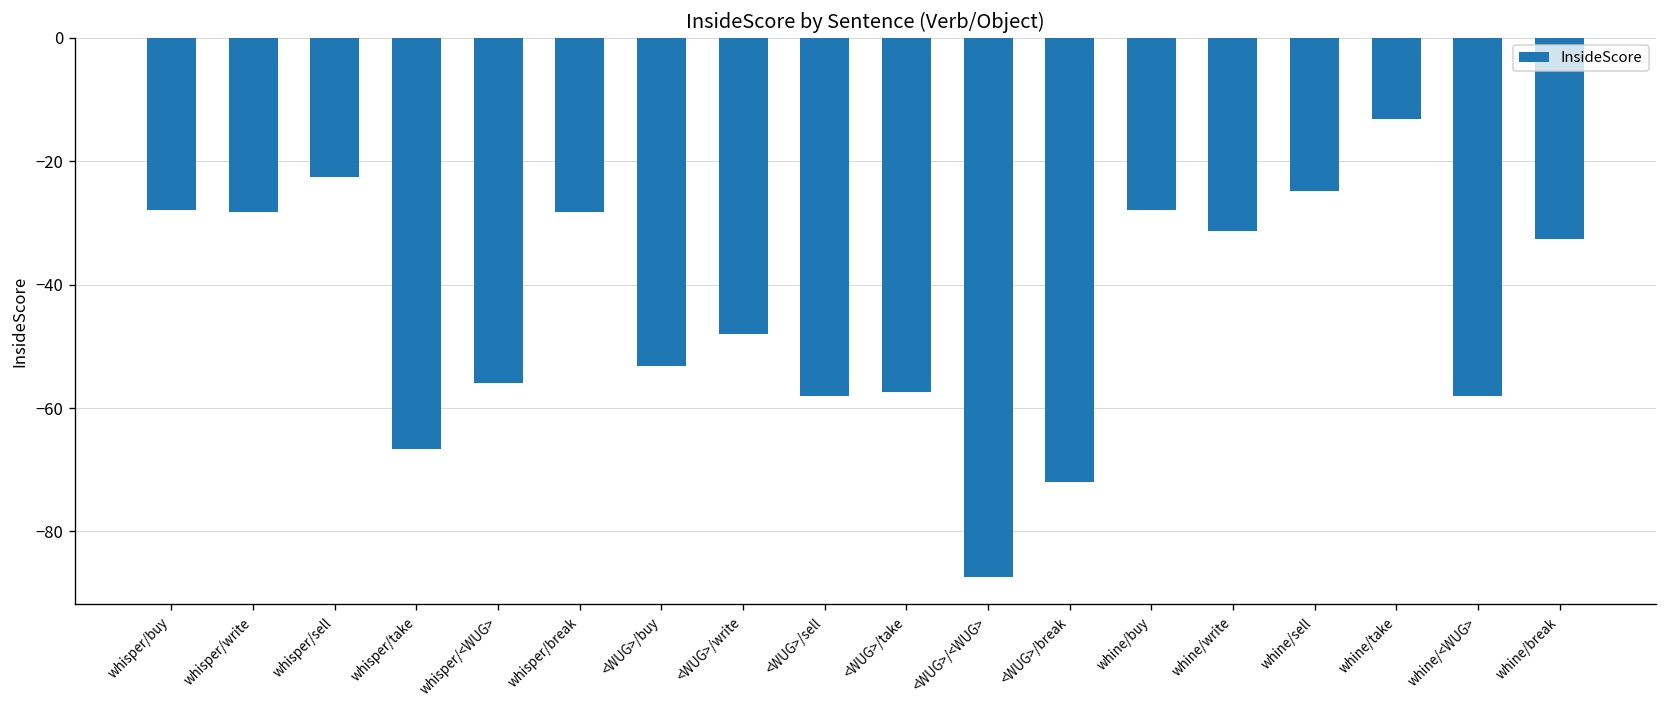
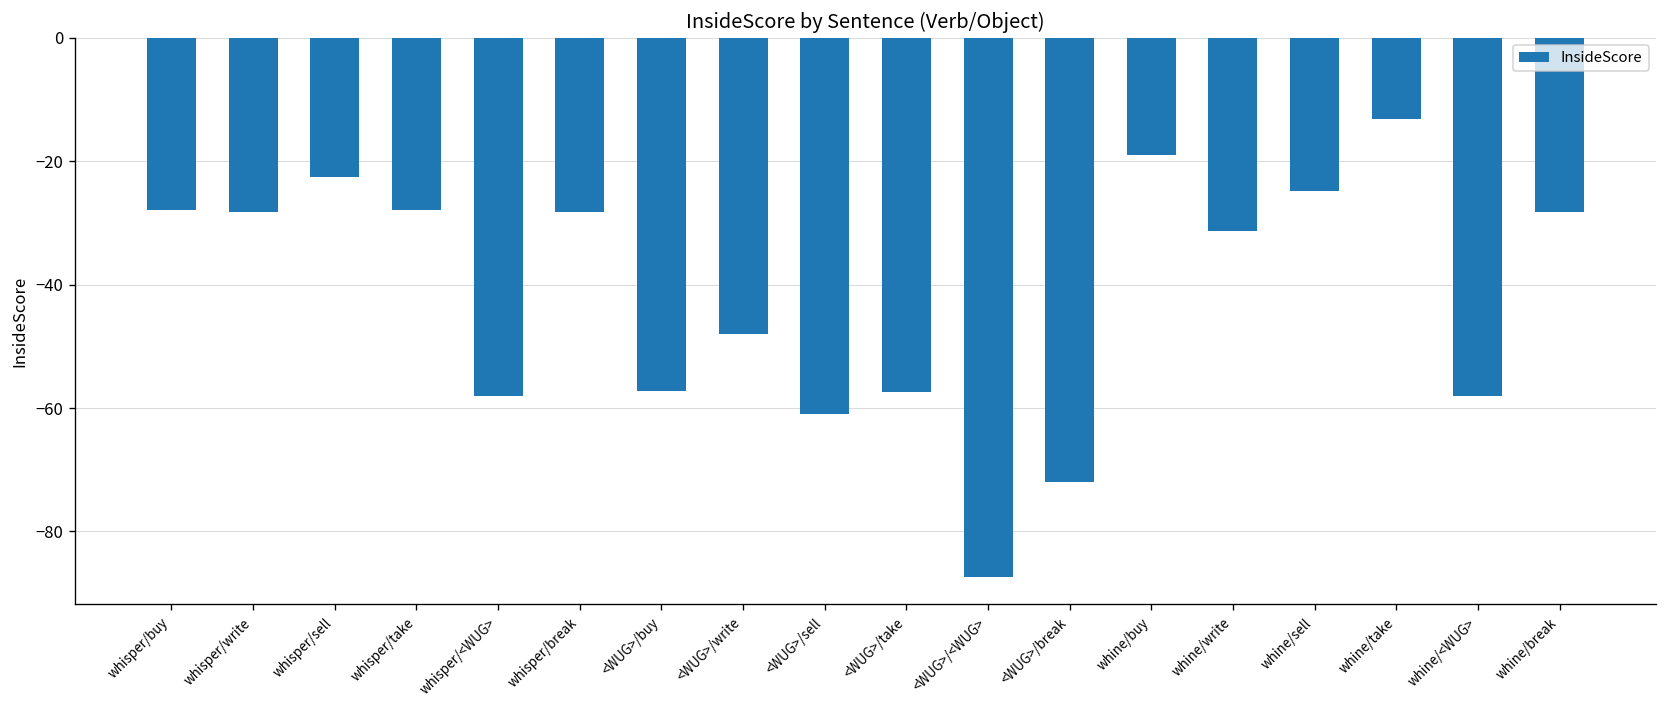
whisper/take: -67 -> -28
whisper/<WUG>: -56 -> -58
<WUG>/buy: -53 -> -57
<WUG>/sell: -58 -> -61
whine/buy: -28 -> -19
whine/break: -33 -> -28
